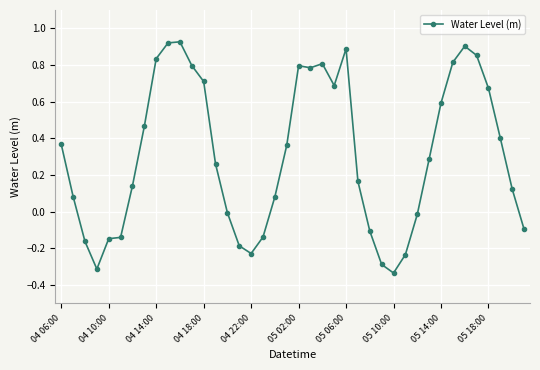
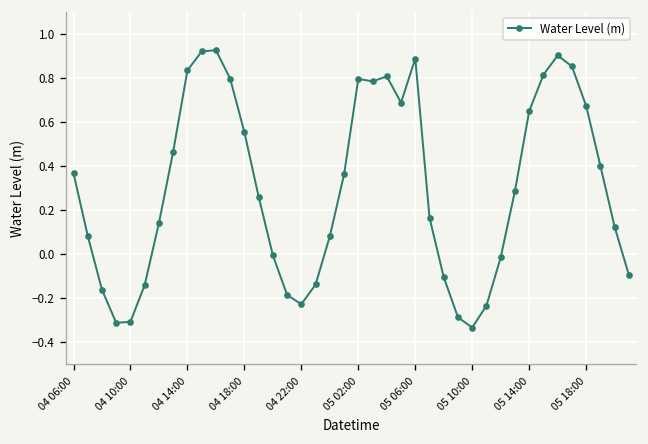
04 10:00: -0.15 -> -0.31
04 18:00: 0.71 -> 0.55
05 14:00: 0.59 -> 0.65
